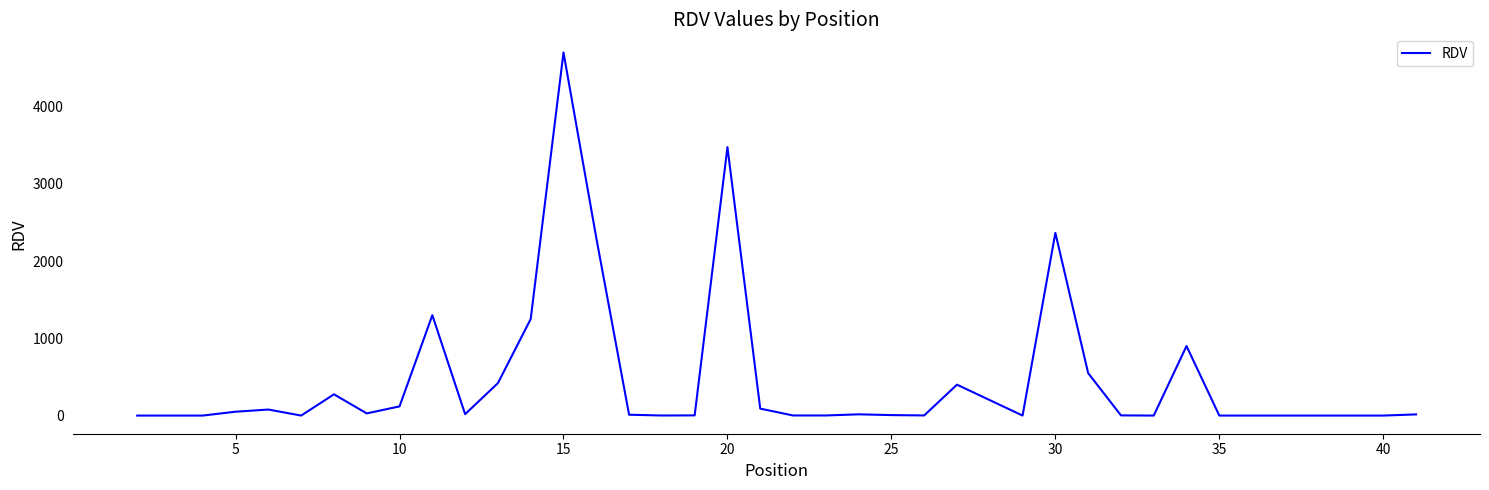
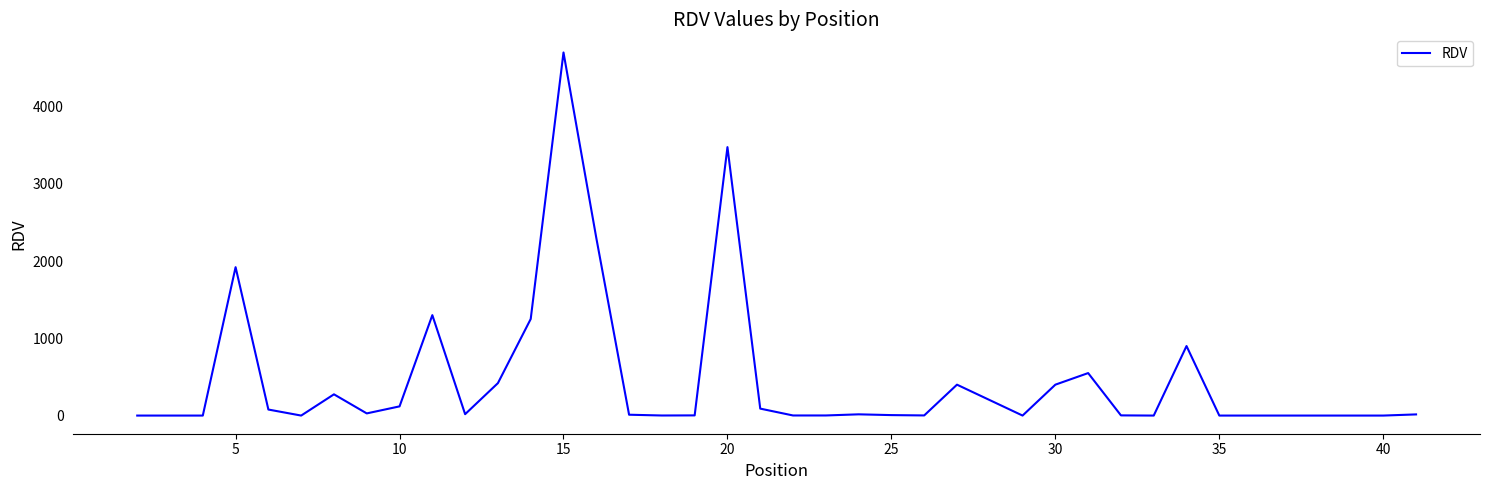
5: 100 -> 1900
30: 2400 -> 400
